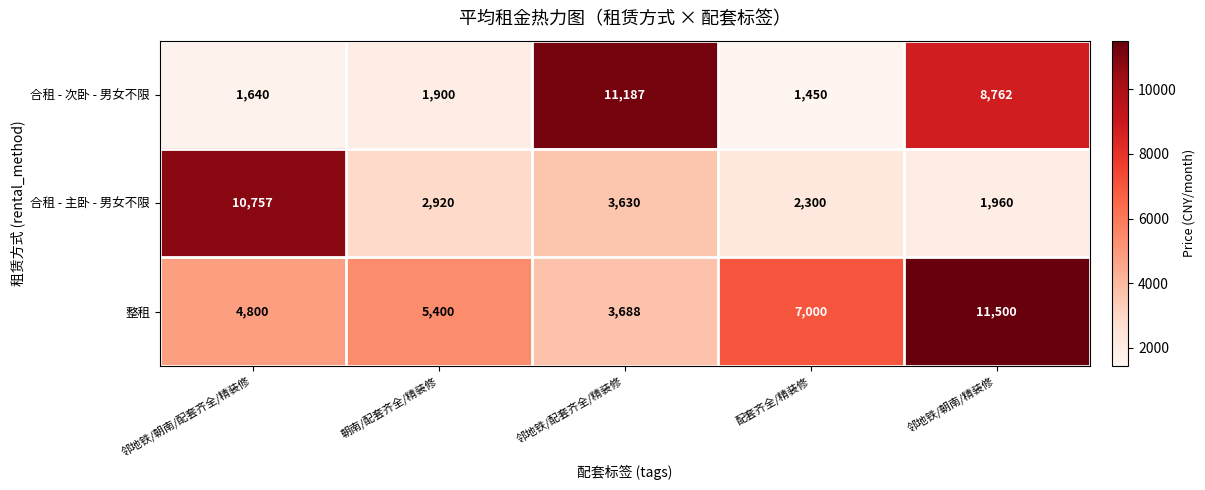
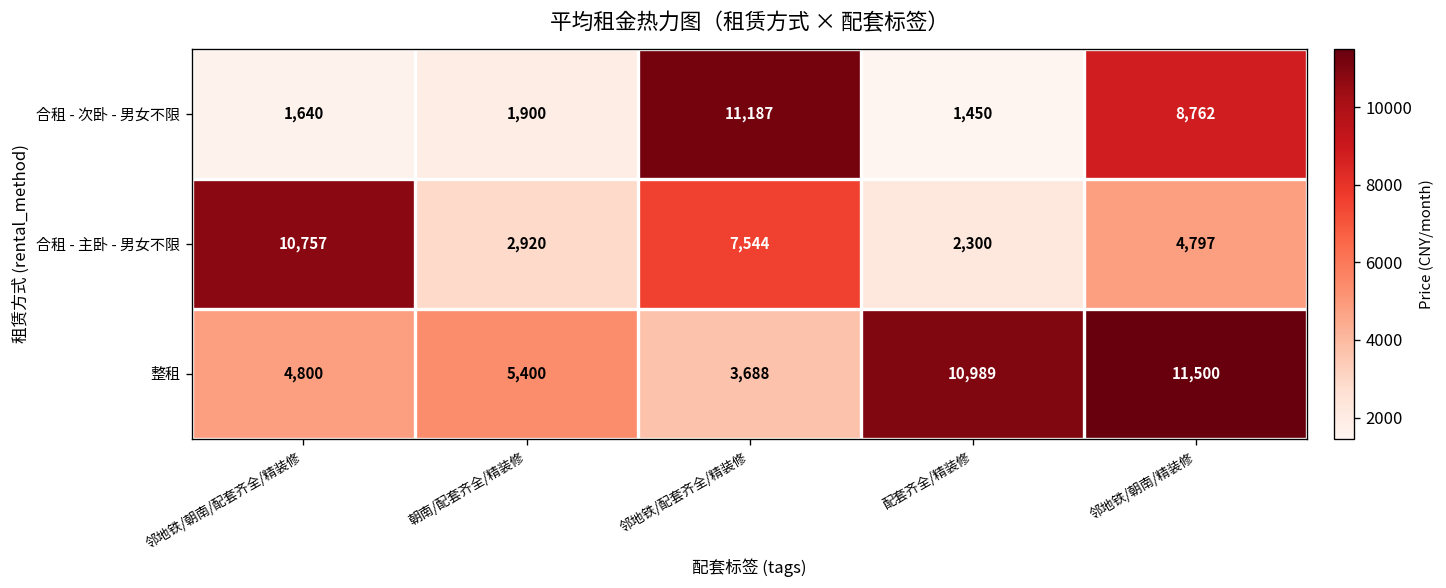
合租 - 主卧 - 男女不限, 邻地铁/配套齐全/精装修: 3,630 -> 7,544
合租 - 主卧 - 男女不限, 邻地铁/朝南/精装修: 1,960 -> 4,797
整租, 配套齐全/精装修: 7,000 -> 10,989
